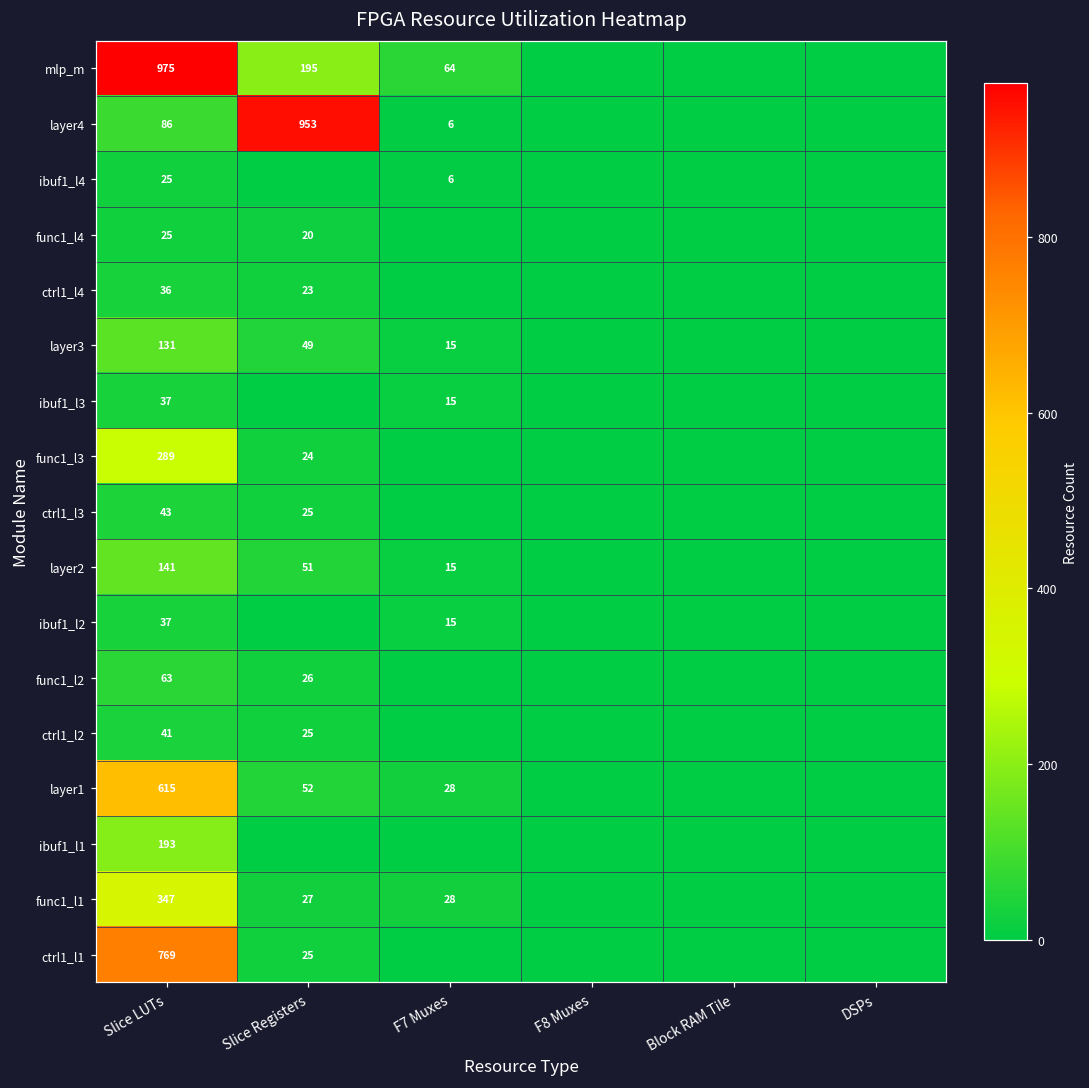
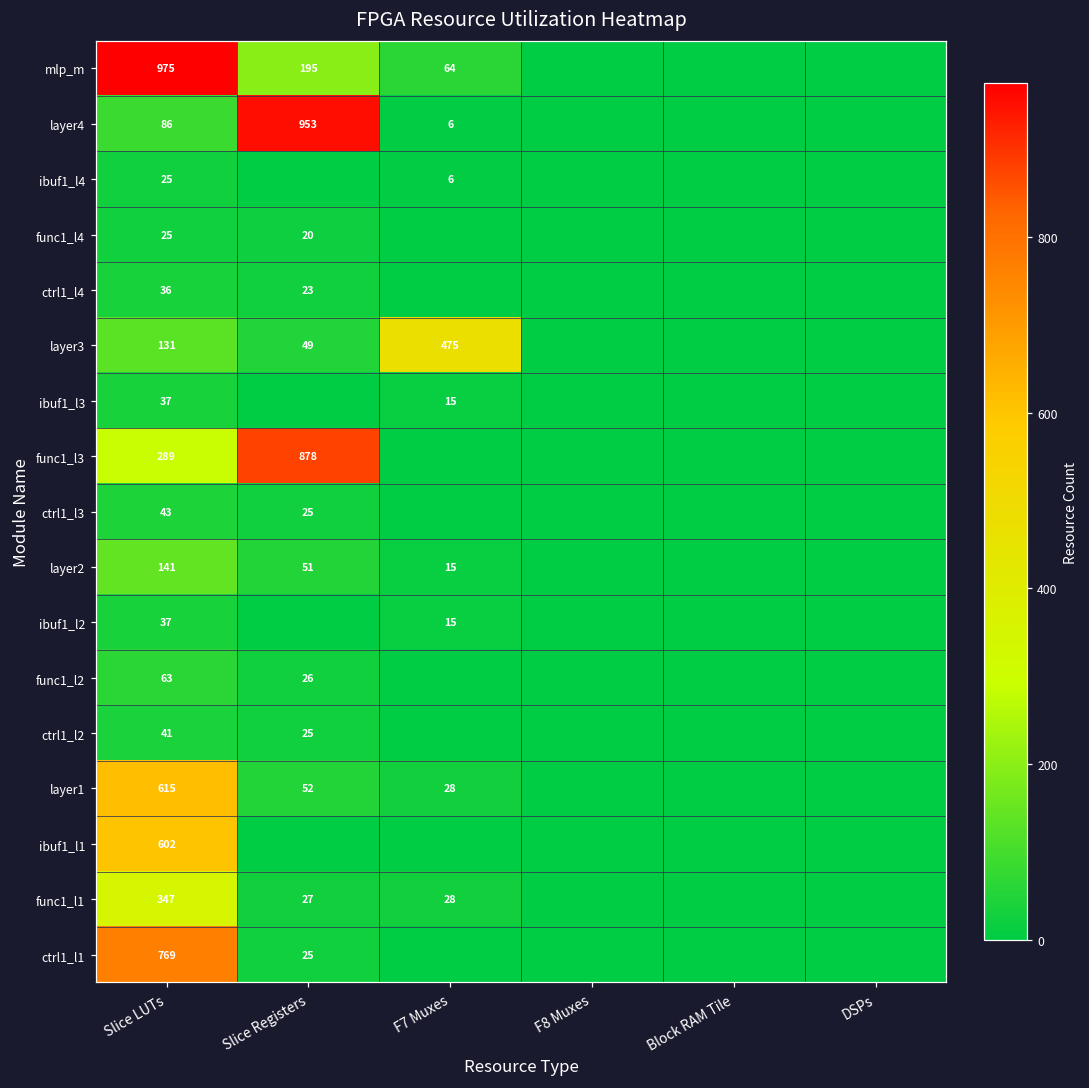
layer3, F7 Muxes: 15 -> 475
func1_l3, Slice Registers: 24 -> 878
ibuf1_l1, Slice LUTs: 193 -> 602
